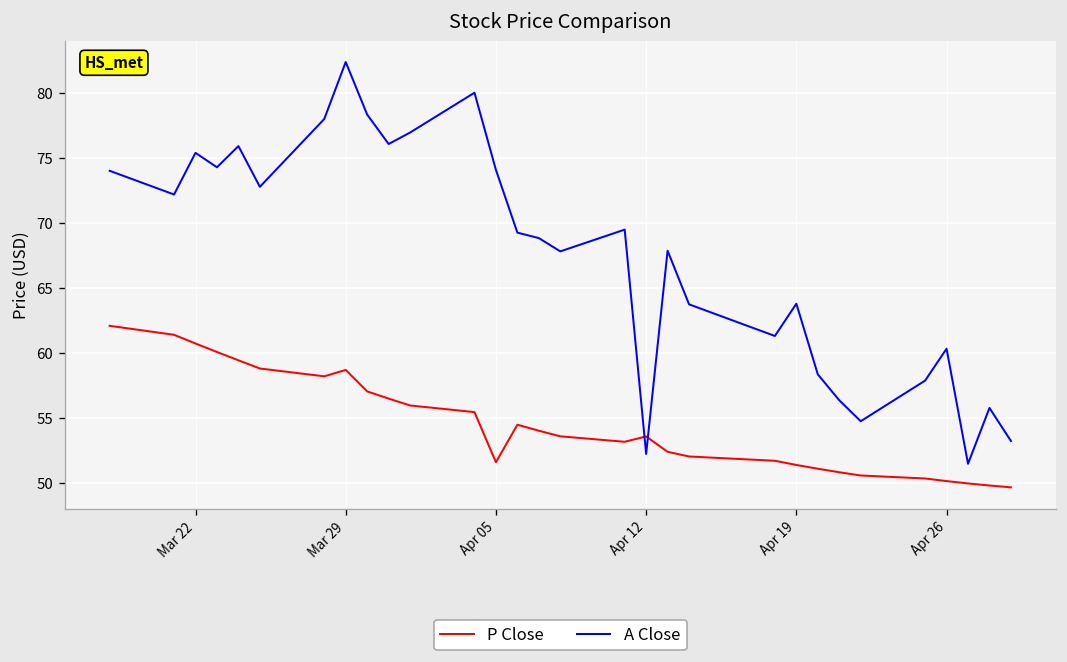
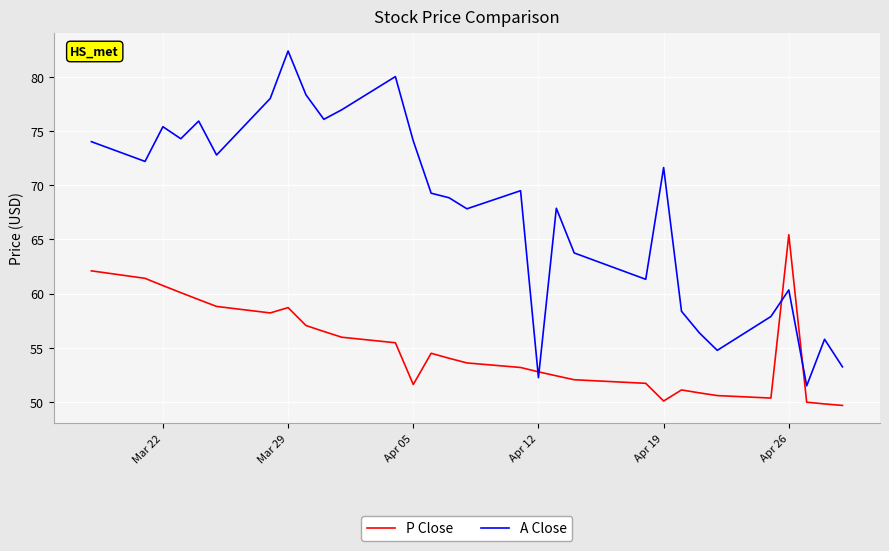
P Close, Apr 12: 53.6 -> 52.8
P Close, Apr 19: 51.4 -> 50.1
A Close, Apr 19: 63.8 -> 71.6
P Close, Apr 26: 50.2 -> 65.4
